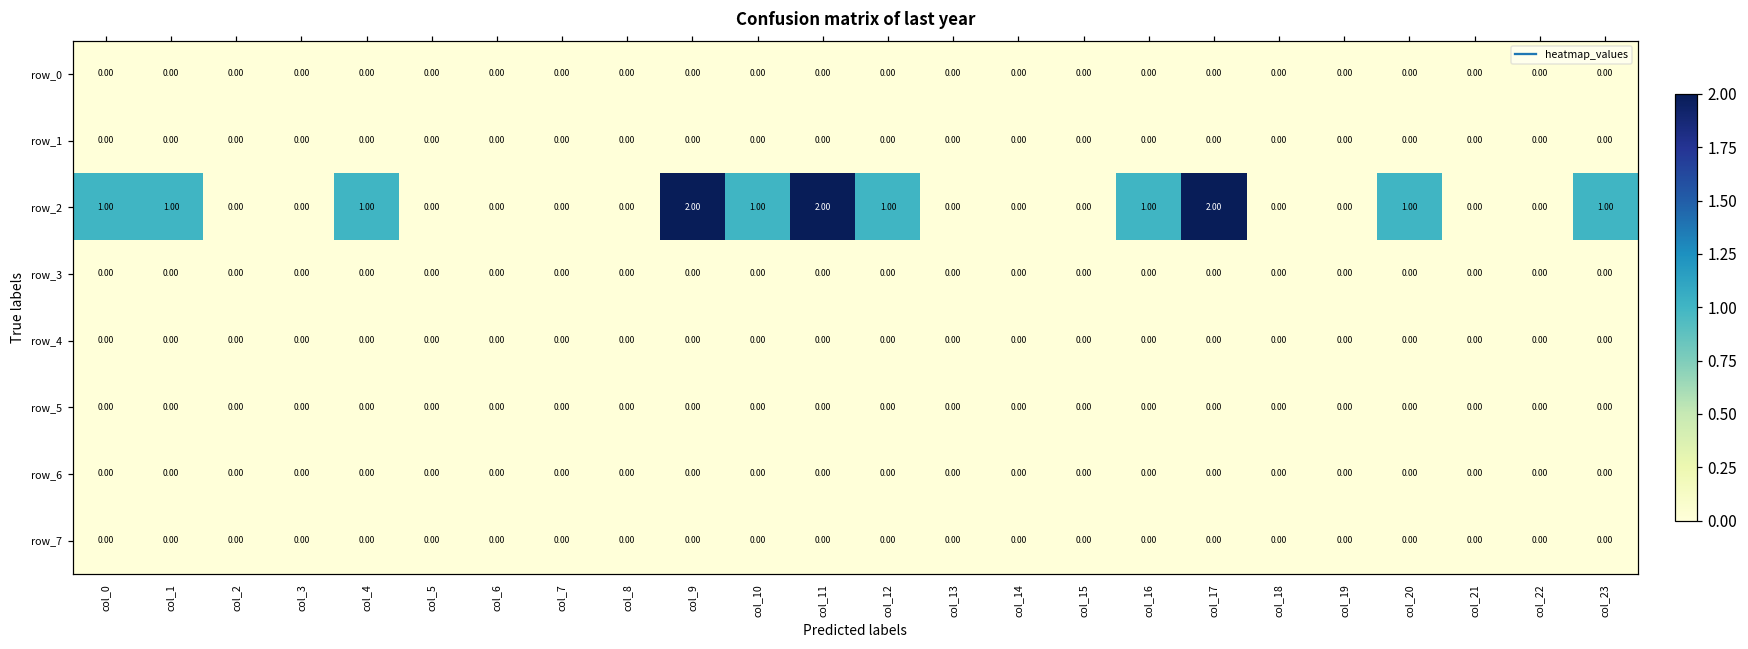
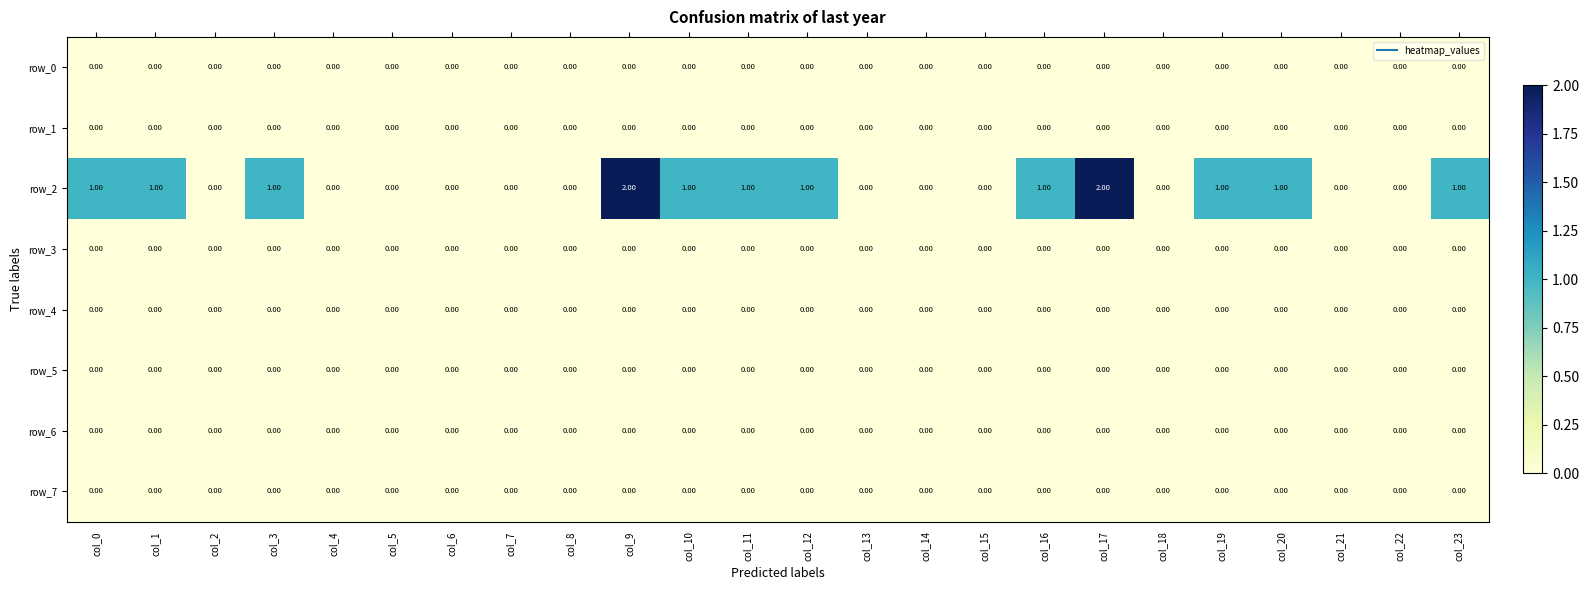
row_2, col_3: 0.00 -> 1.00
row_2, col_4: 1.00 -> 0.00
row_2, col_11: 2.00 -> 1.00
row_2, col_19: 0.00 -> 1.00
